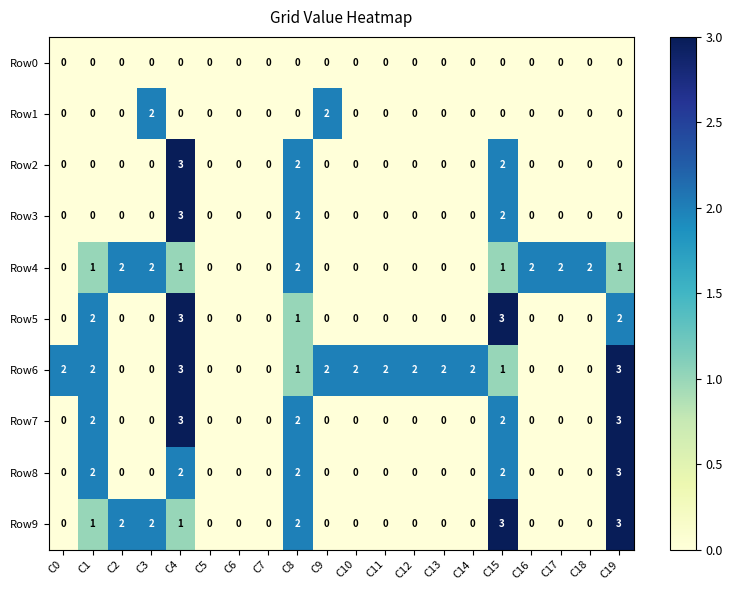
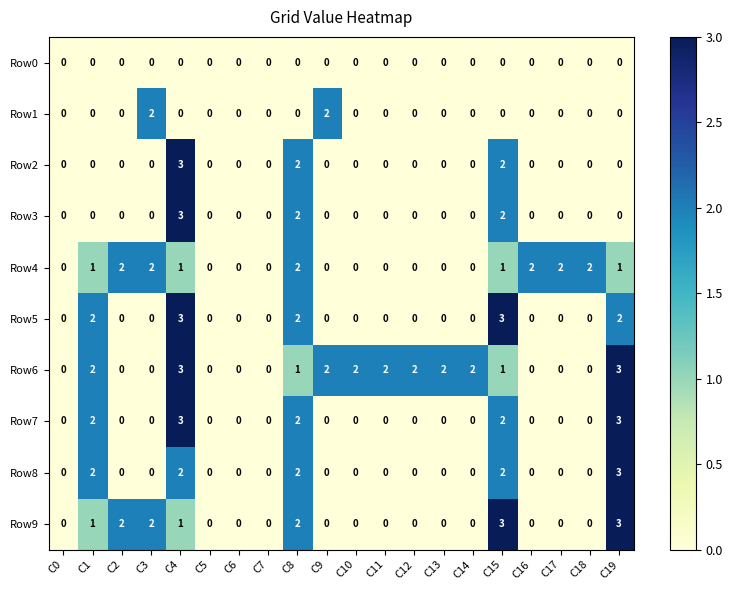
Row5, C8: 1 -> 2
Row6, C0: 2 -> 0
